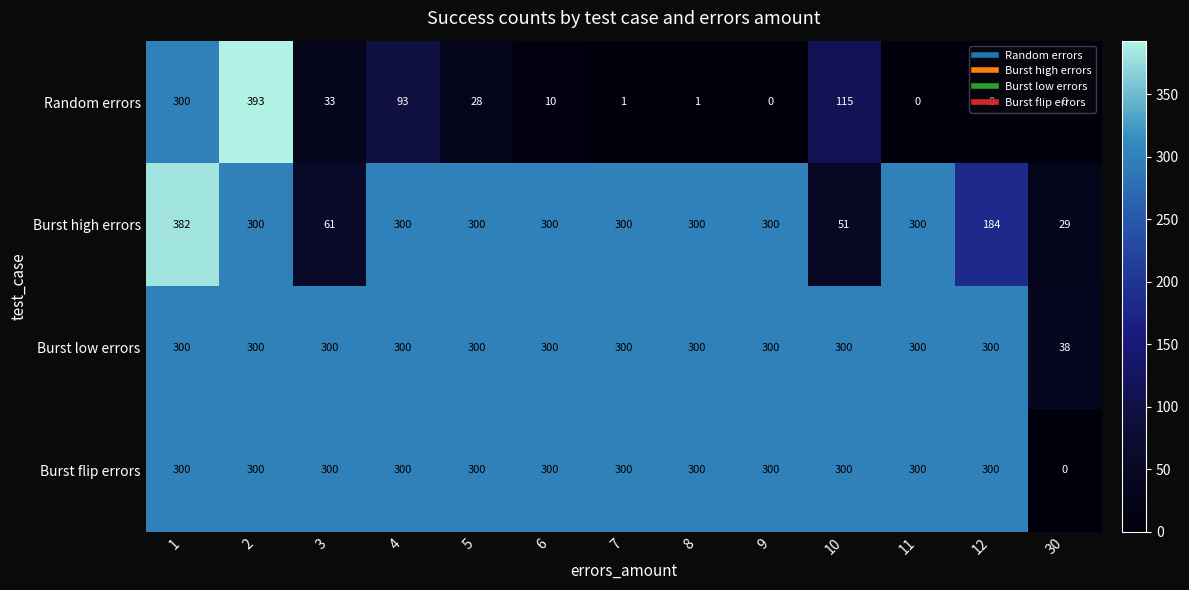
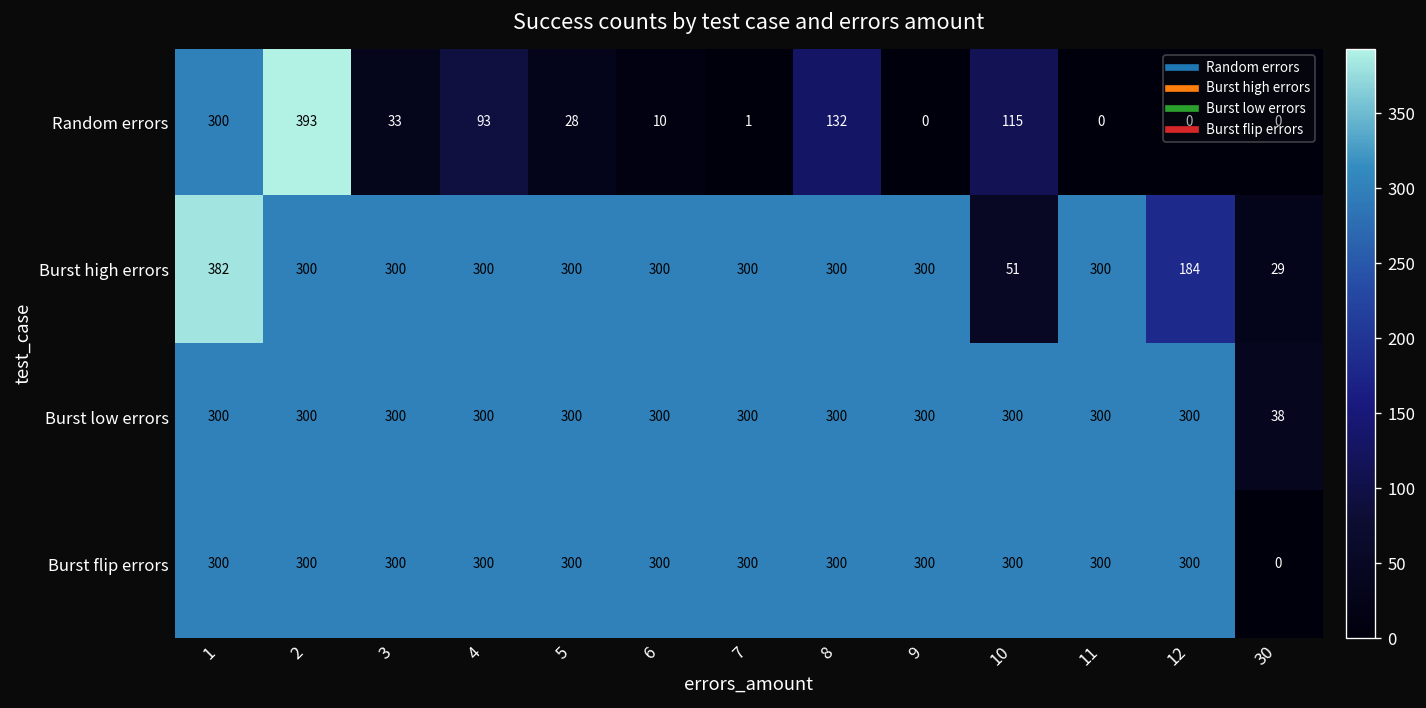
Random errors, 8: 1 -> 132
Burst high errors, 3: 61 -> 300
